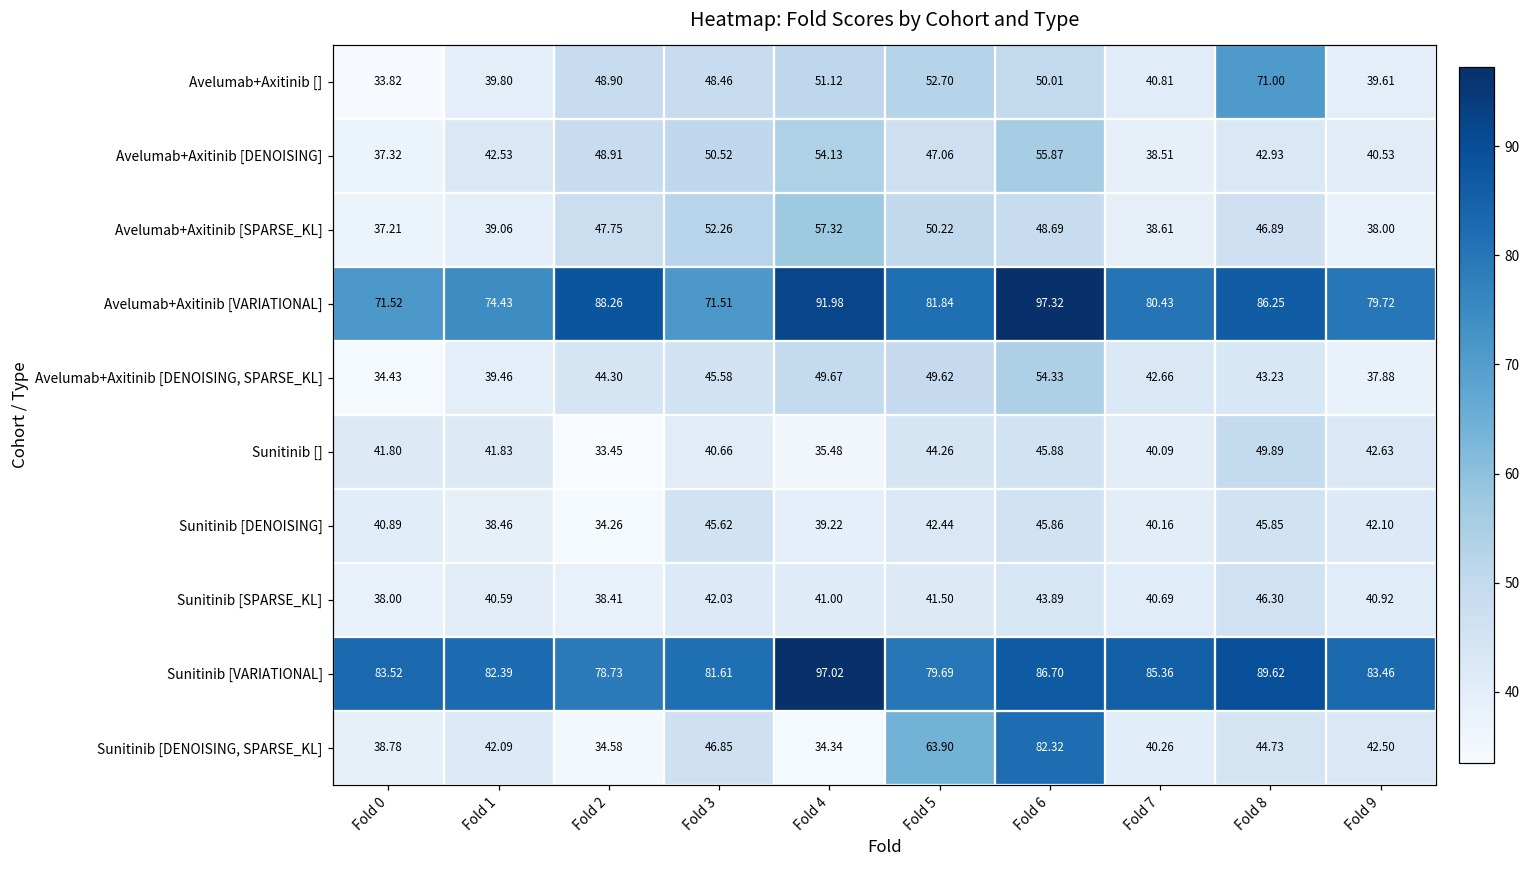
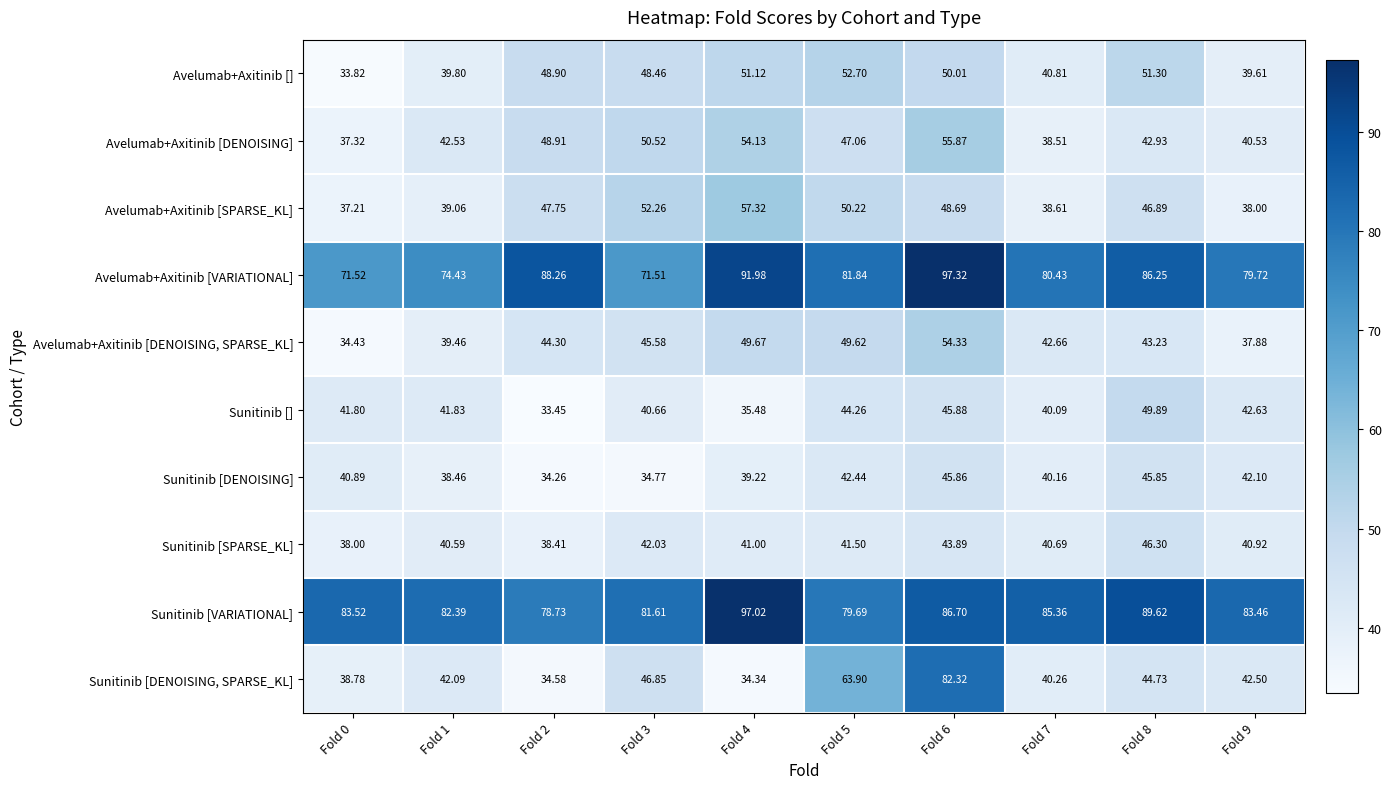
Avelumab+Axitinib [], Fold 8: 71.00 -> 51.30
Sunitinib [DENOISING], Fold 3: 45.62 -> 34.77
